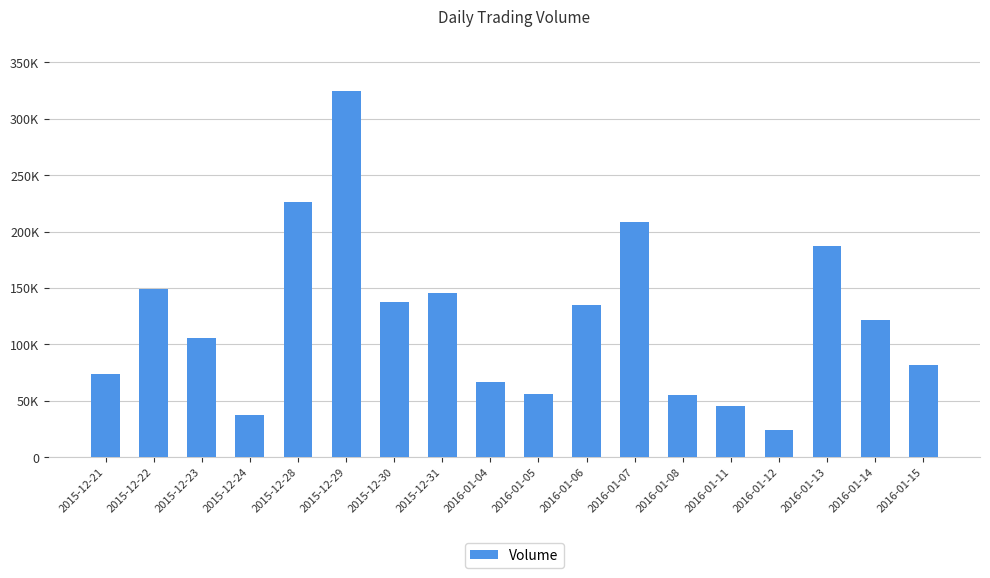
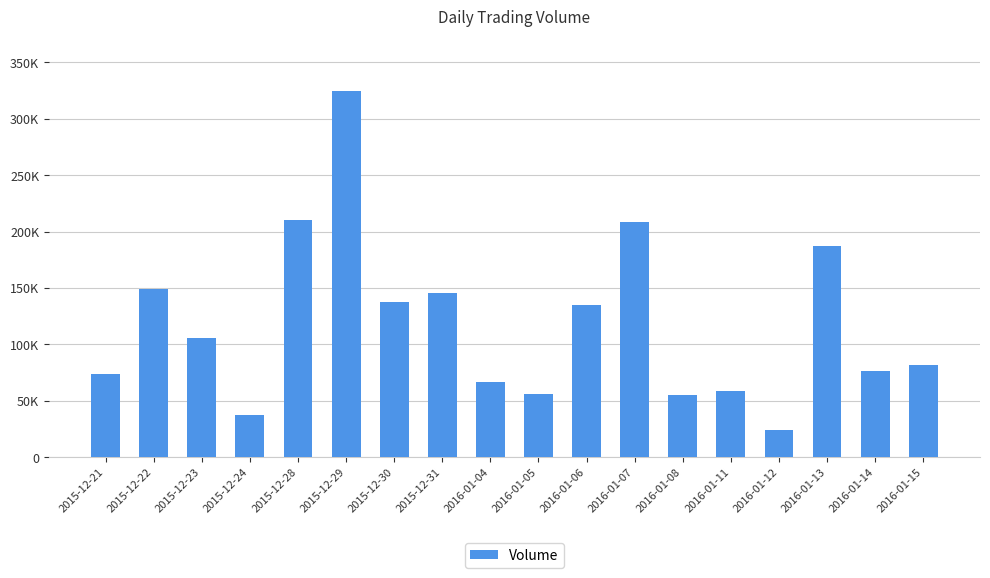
2015-12-28: 226000 -> 211000
2016-01-11: 46000 -> 59000
2016-01-14: 121000 -> 76000
